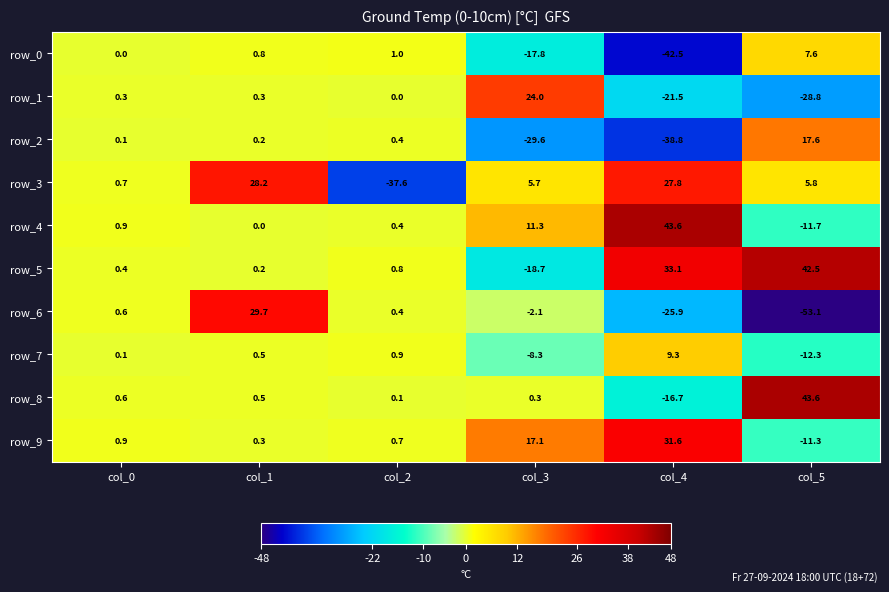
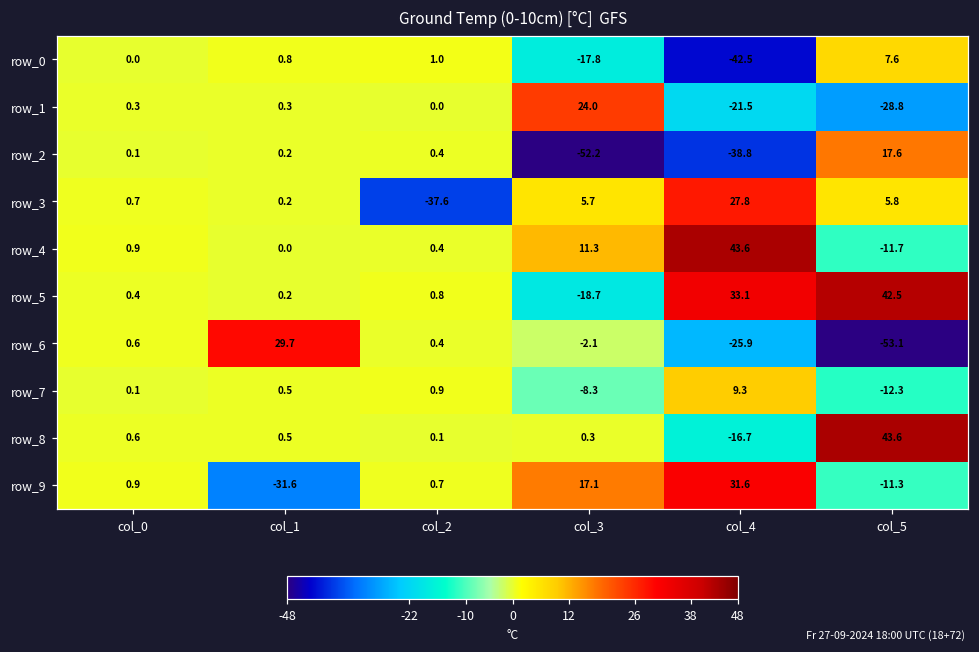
row_2, col_3: -29.6 -> -52.2
row_3, col_1: 28.2 -> 0.2
row_9, col_1: 0.3 -> -31.6
